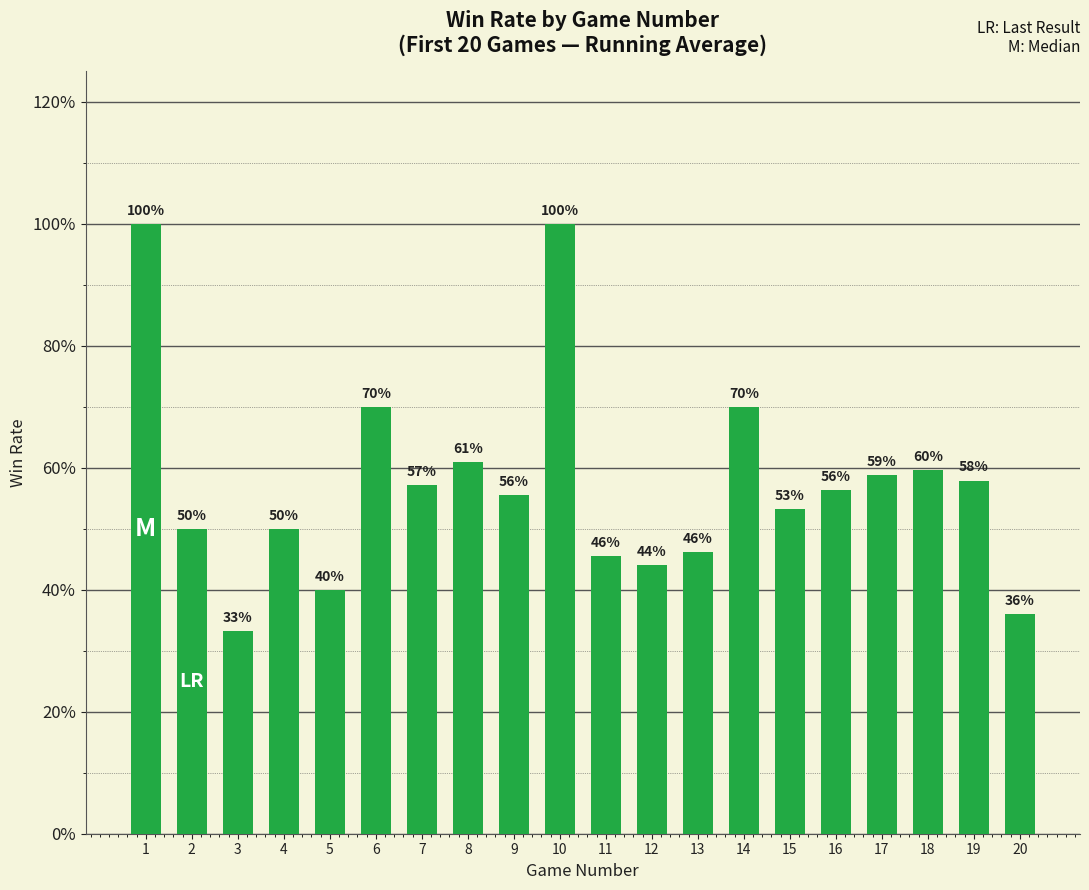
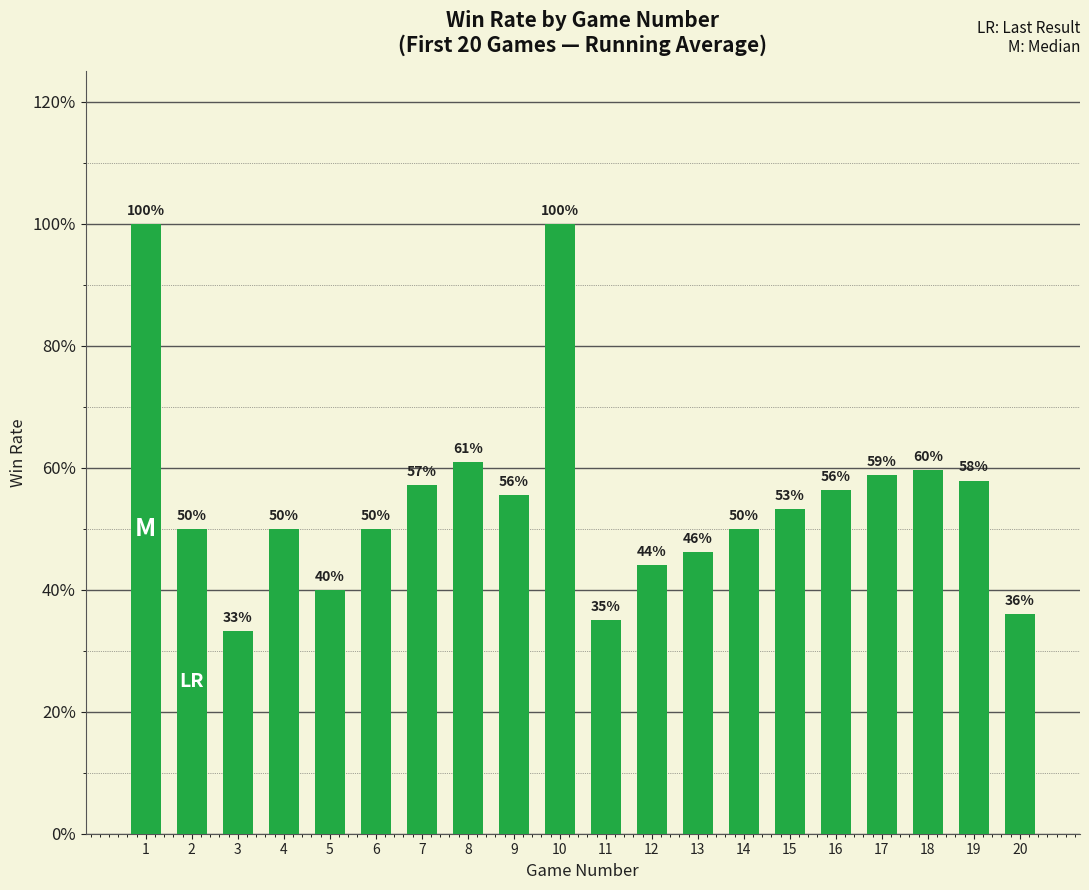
6: 70% -> 50%
11: 46% -> 35%
14: 70% -> 50%
